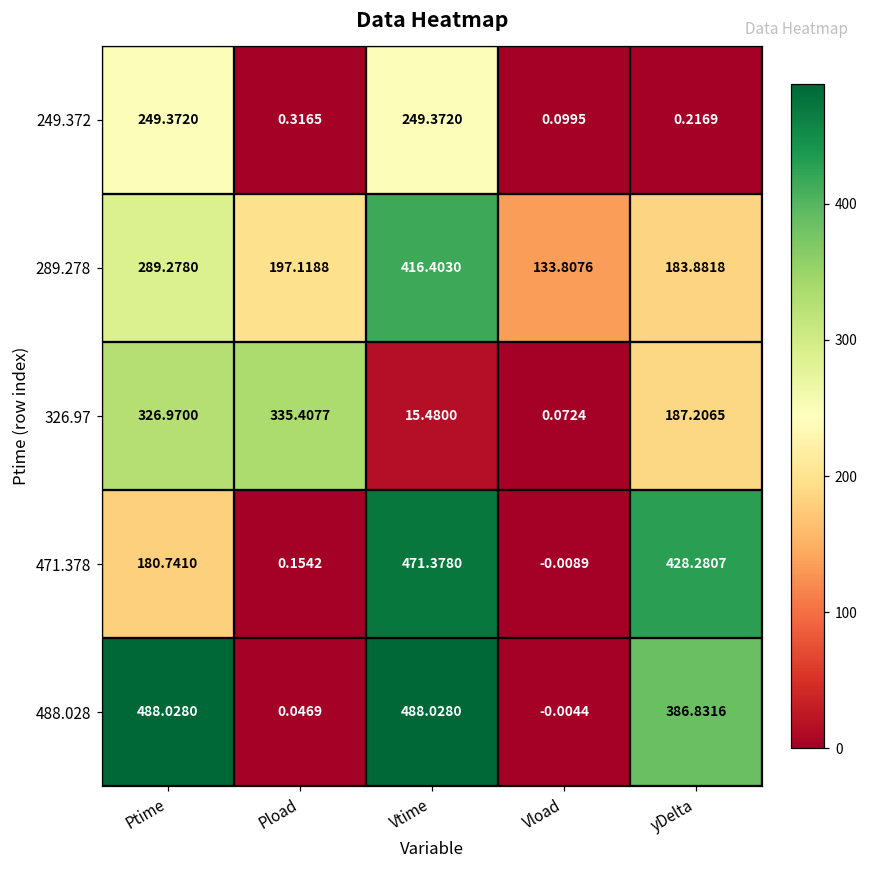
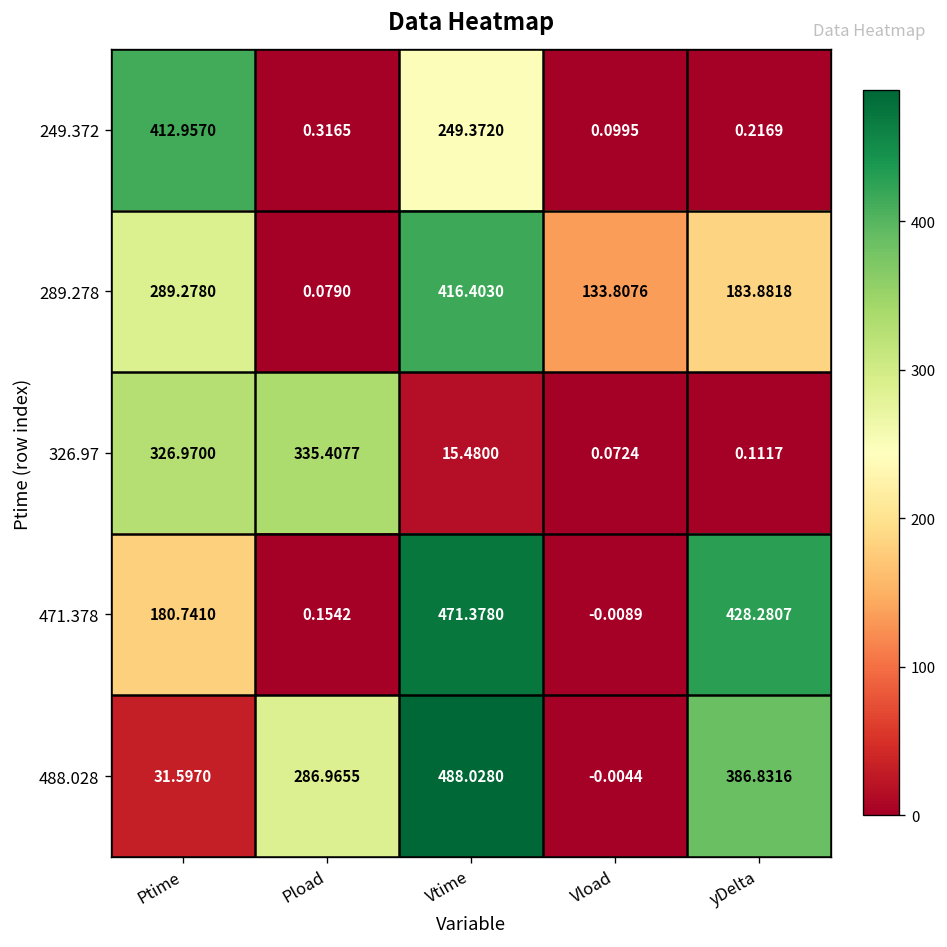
249.372, Ptime: 249.3720 -> 412.9570
289.278, Pload: 197.1188 -> 0.0790
326.97, yDelta: 187.2065 -> 0.1117
488.028, Ptime: 488.0280 -> 31.5970
488.028, Pload: 0.0469 -> 286.9655
